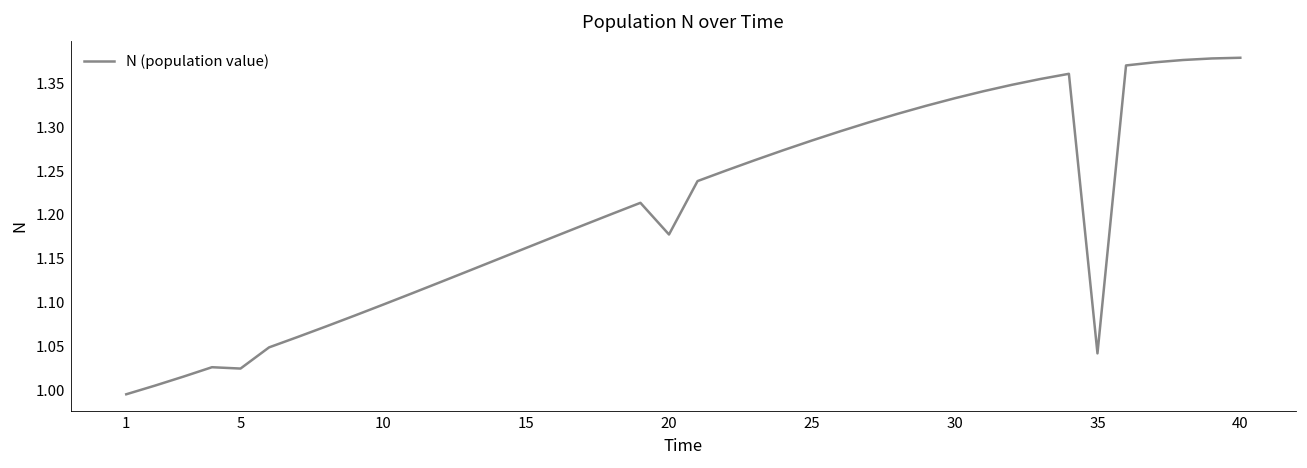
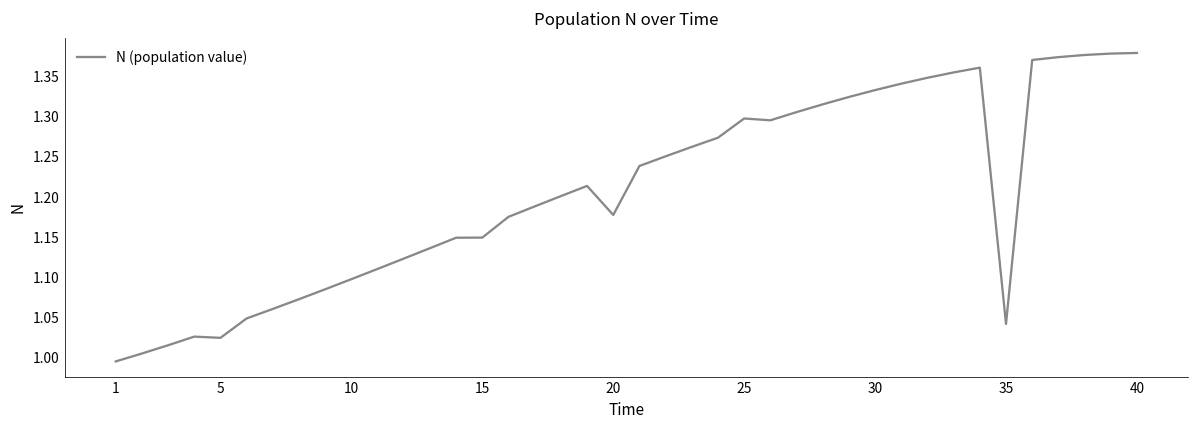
15: 1.16 -> 1.15
25: 1.28 -> 1.30
